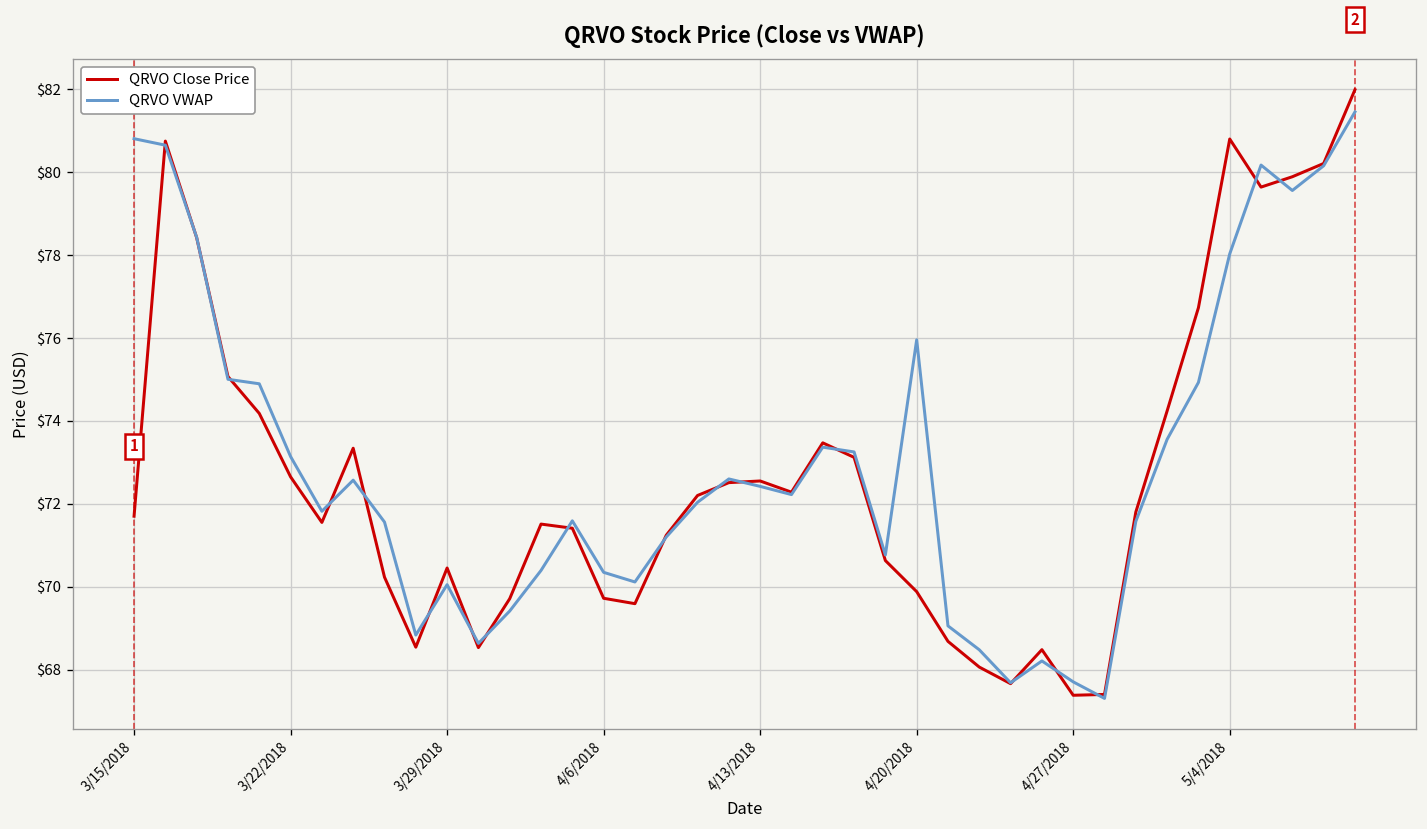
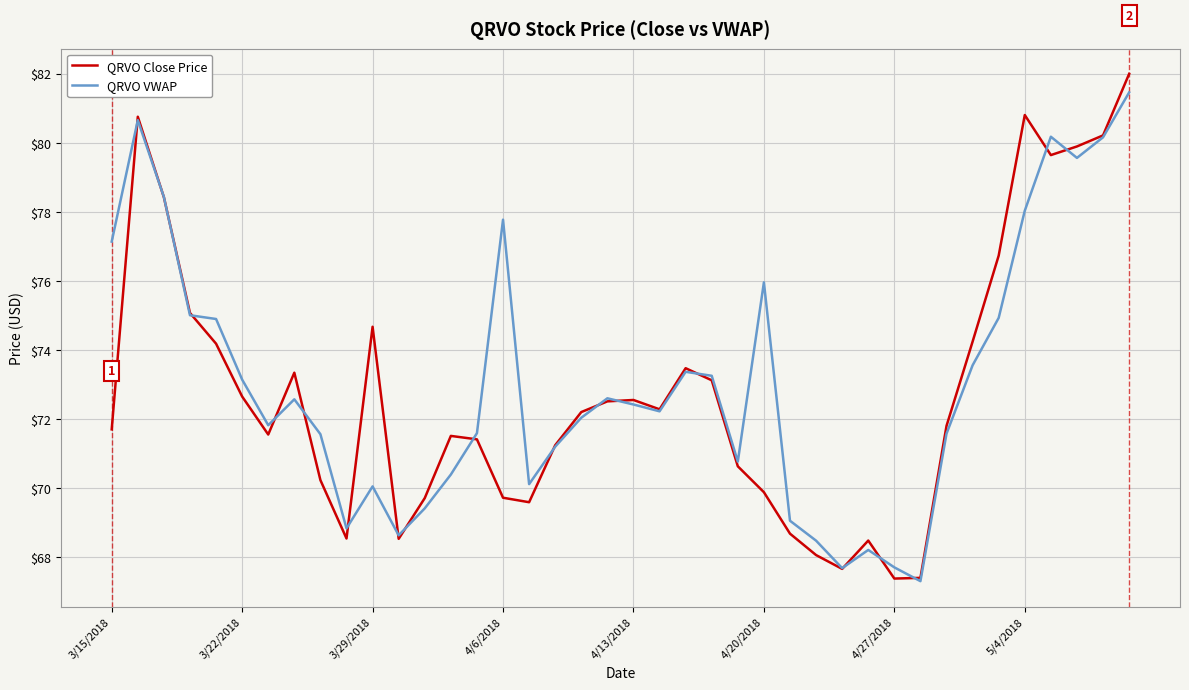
QRVO VWAP, 3/15/2018: $80.8 -> $77.1
QRVO Close Price, 3/29/2018: $70.5 -> $74.7
QRVO VWAP, 4/6/2018: $70.3 -> $77.8
